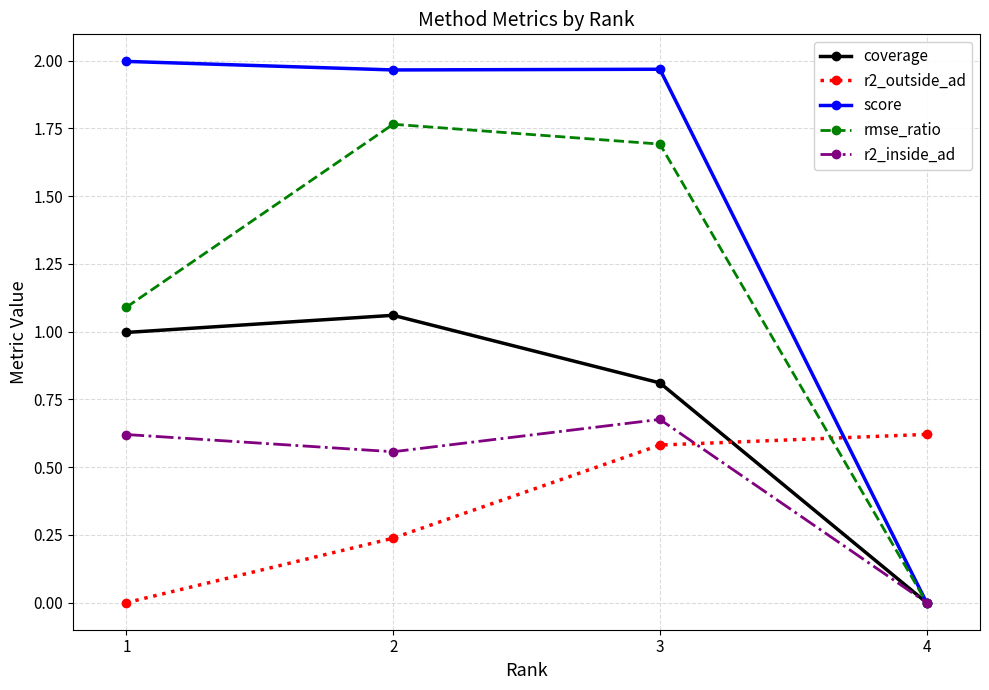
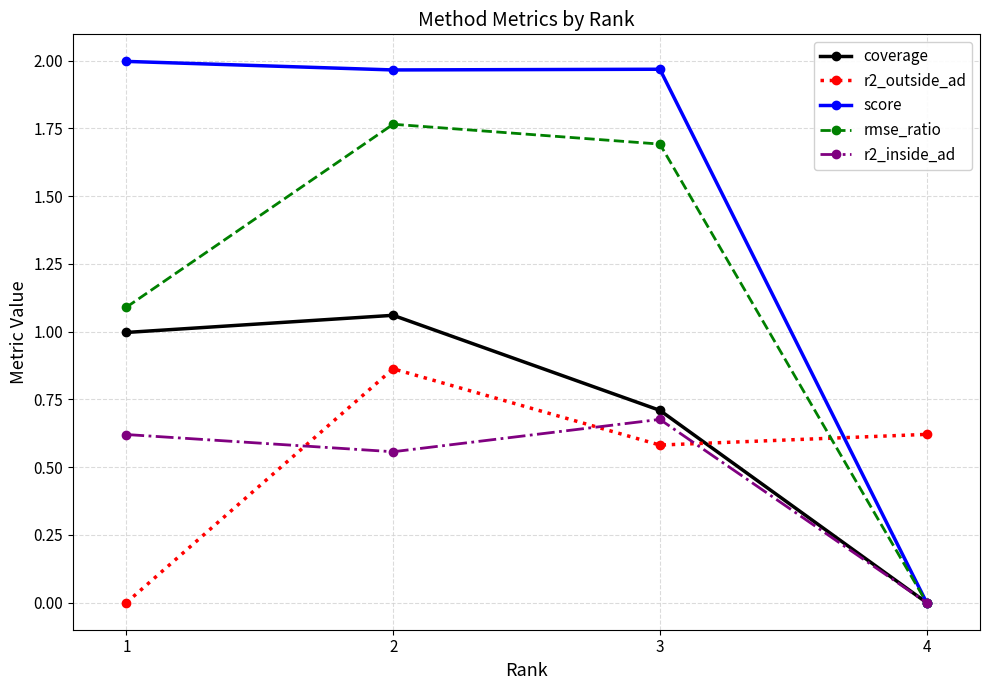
r2_outside_ad, 2: 0.24 -> 0.86
coverage, 3: 0.81 -> 0.71
